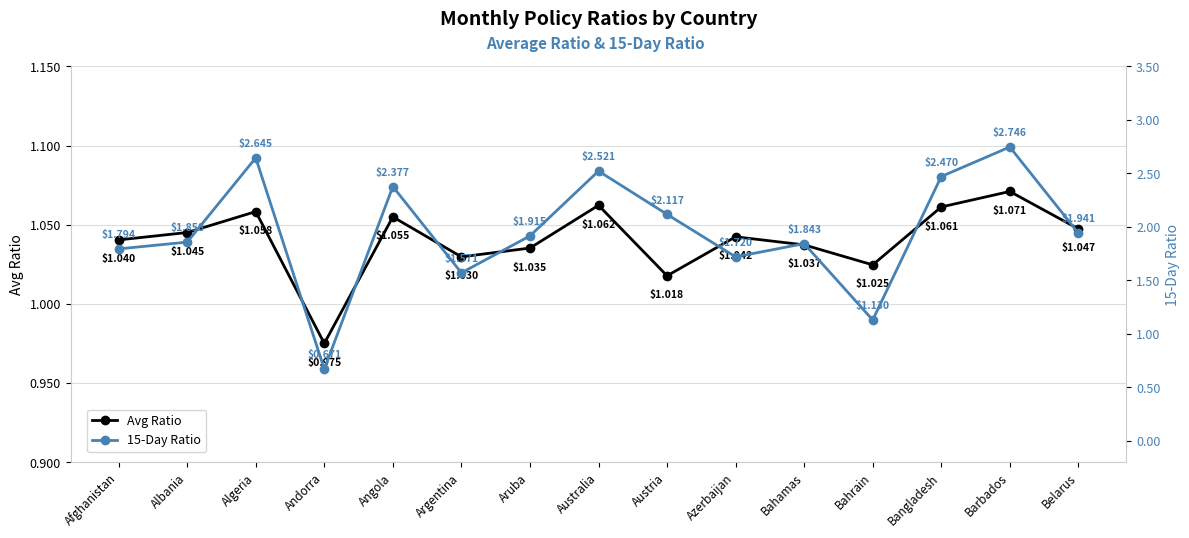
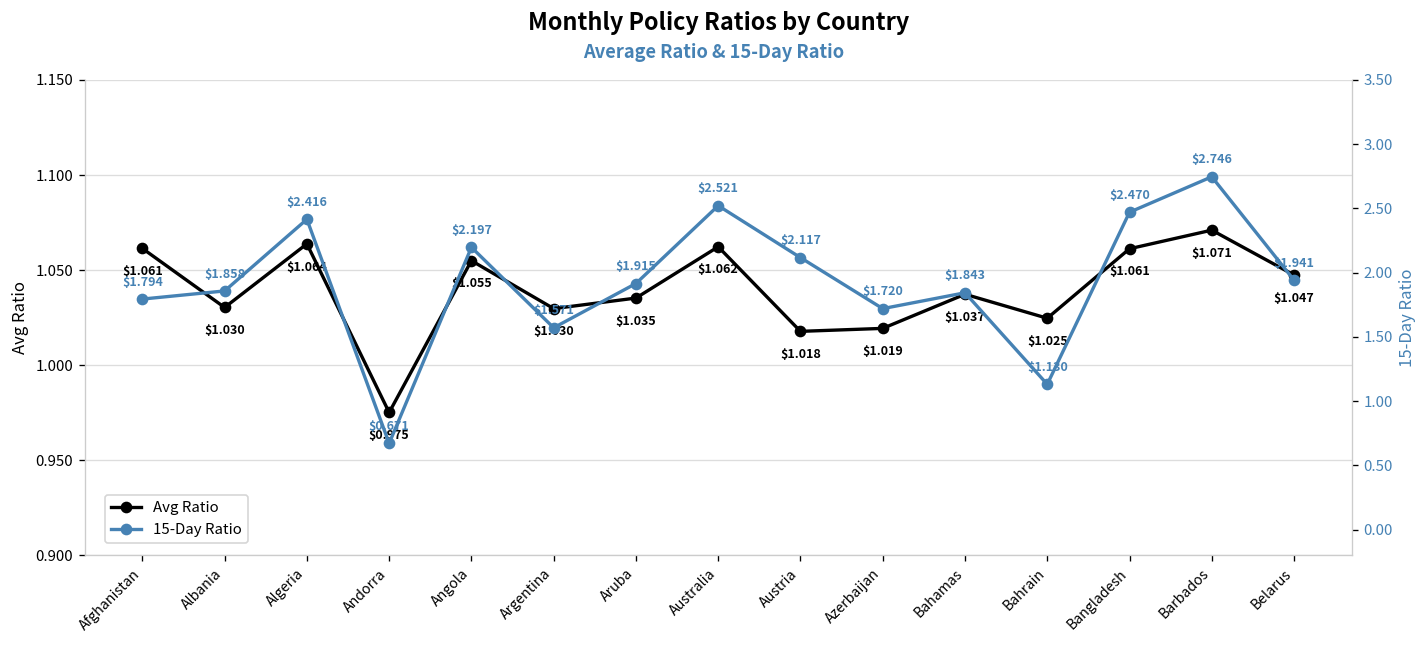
Avg Ratio, Afghanistan: $1.040 -> $1.061
Avg Ratio, Albania: $1.045 -> $1.030
Avg Ratio, Algeria: $1.058 -> $1.064
Avg Ratio, Azerbaijan: $1.042 -> $1.019
15-Day Ratio, Algeria: $2.645 -> $2.416
15-Day Ratio, Angola: $2.377 -> $2.197
